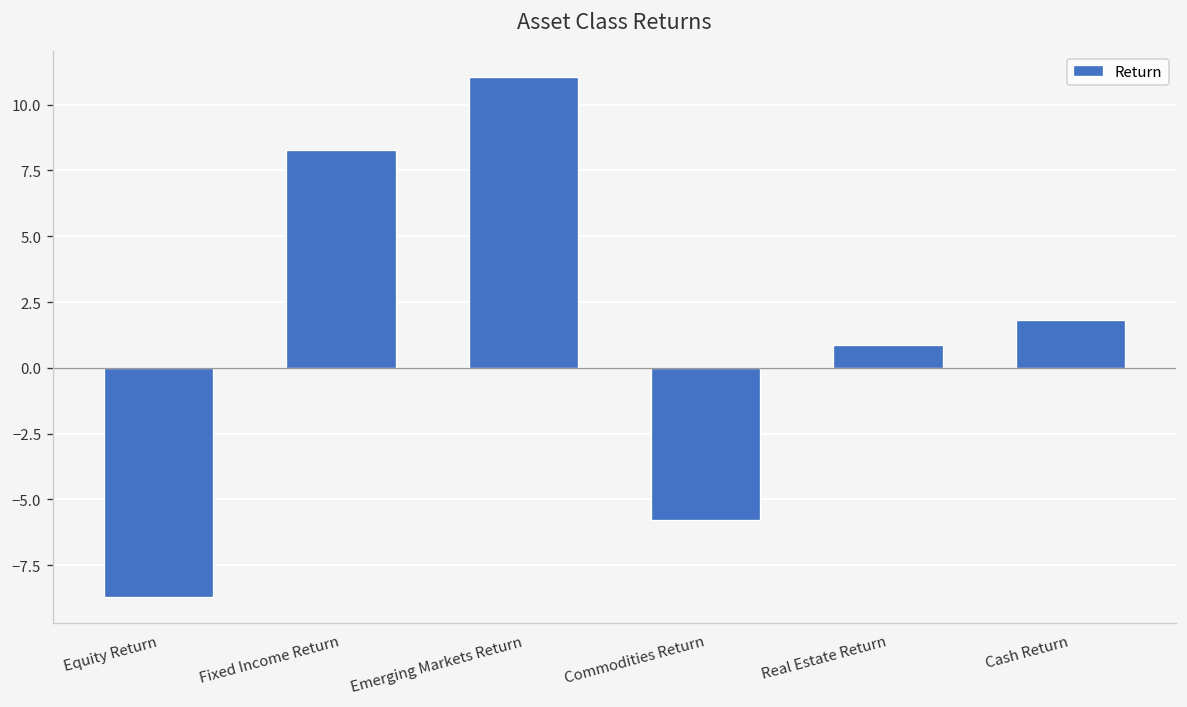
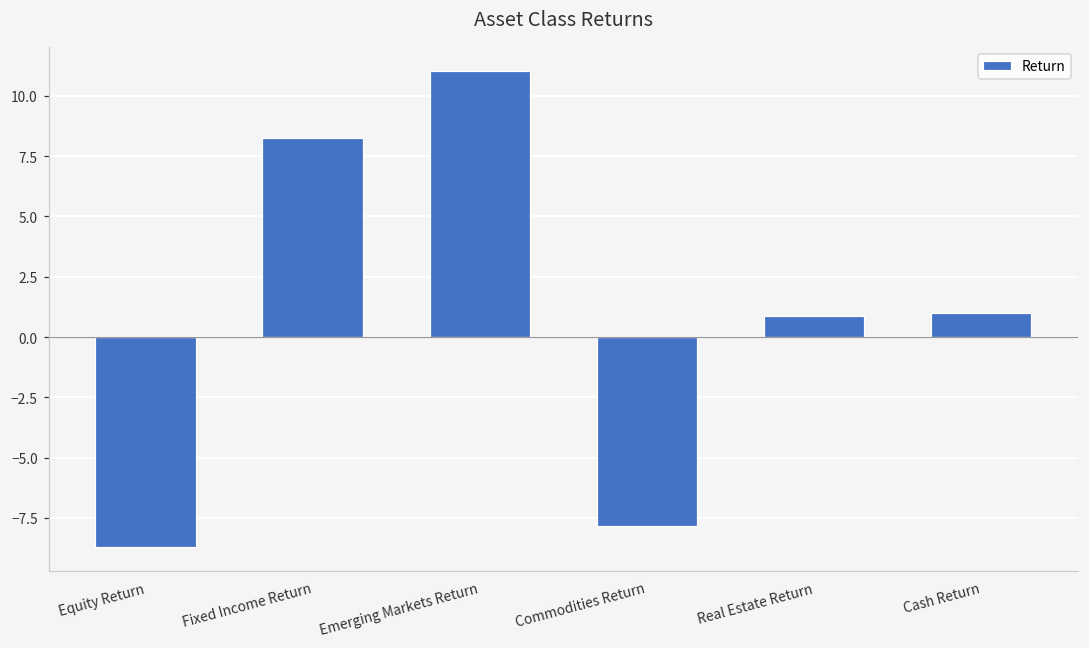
Commodities Return: -5.8 -> -7.9
Cash Return: 1.8 -> 1.0
